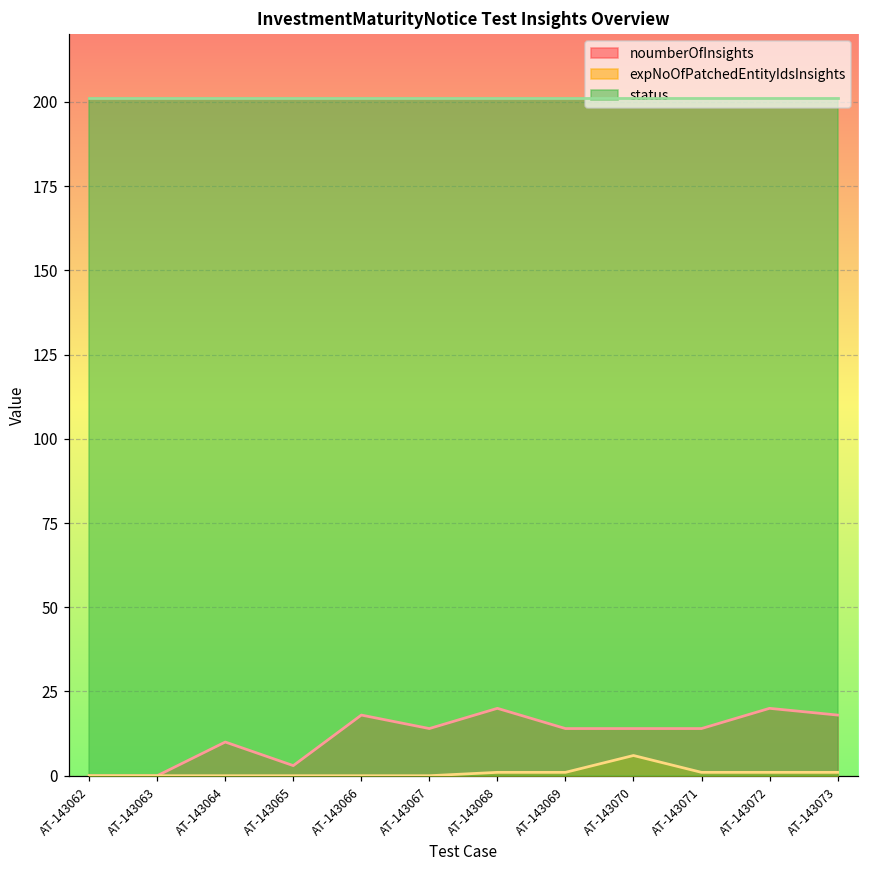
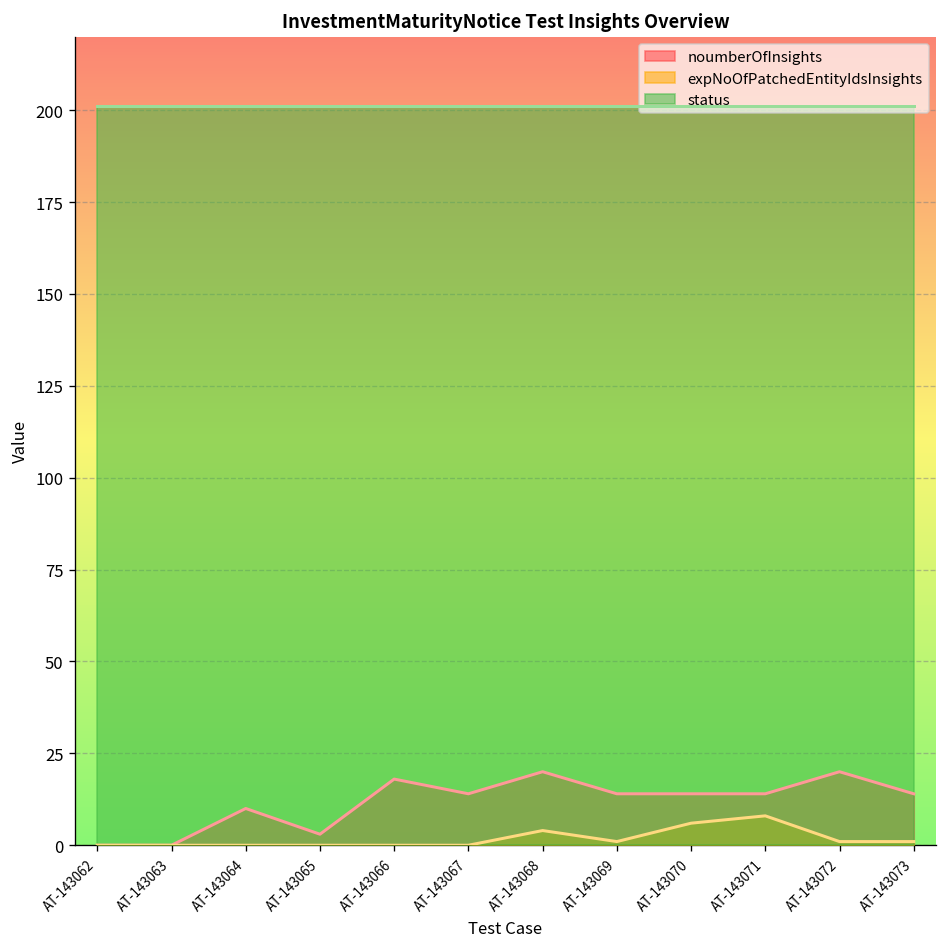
expNoOfPatchedEntityIdsInsights, AT-143068: 1 -> 4
expNoOfPatchedEntityIdsInsights, AT-143071: 1 -> 8
noumberOfInsights, AT-143073: 18 -> 14
